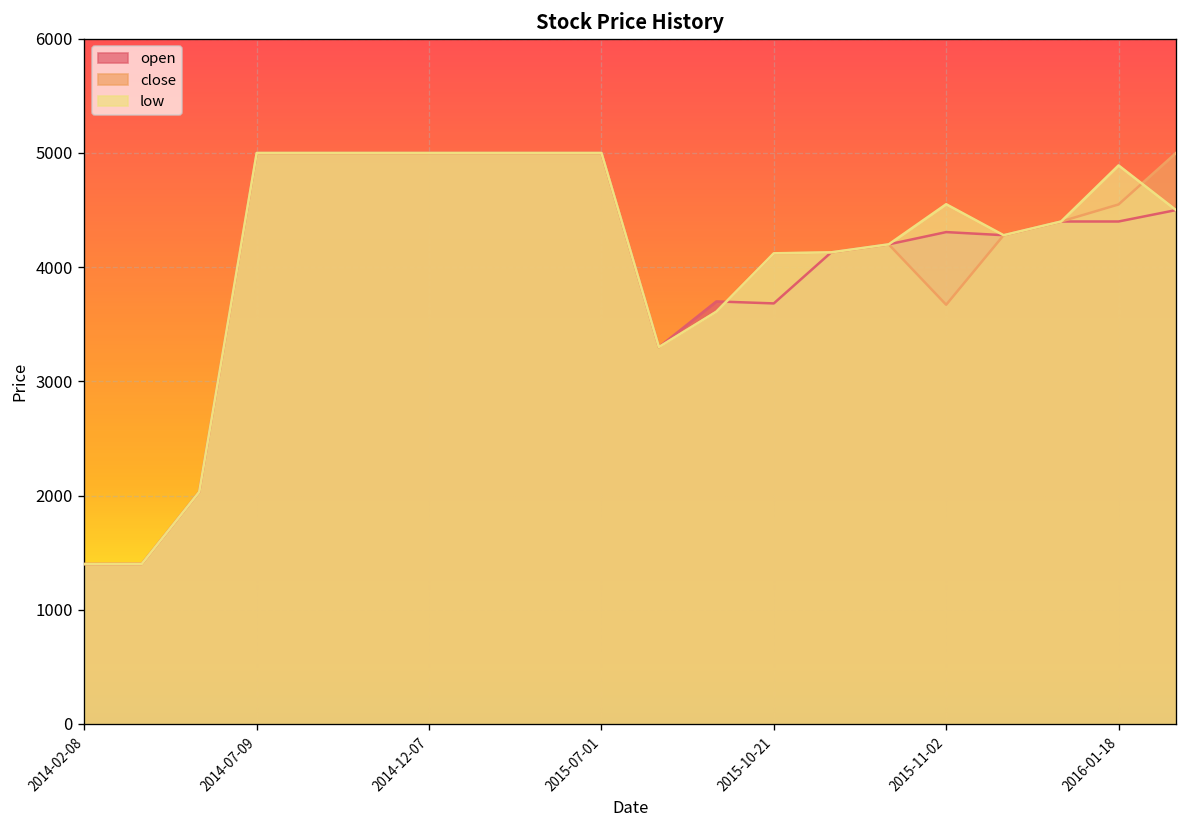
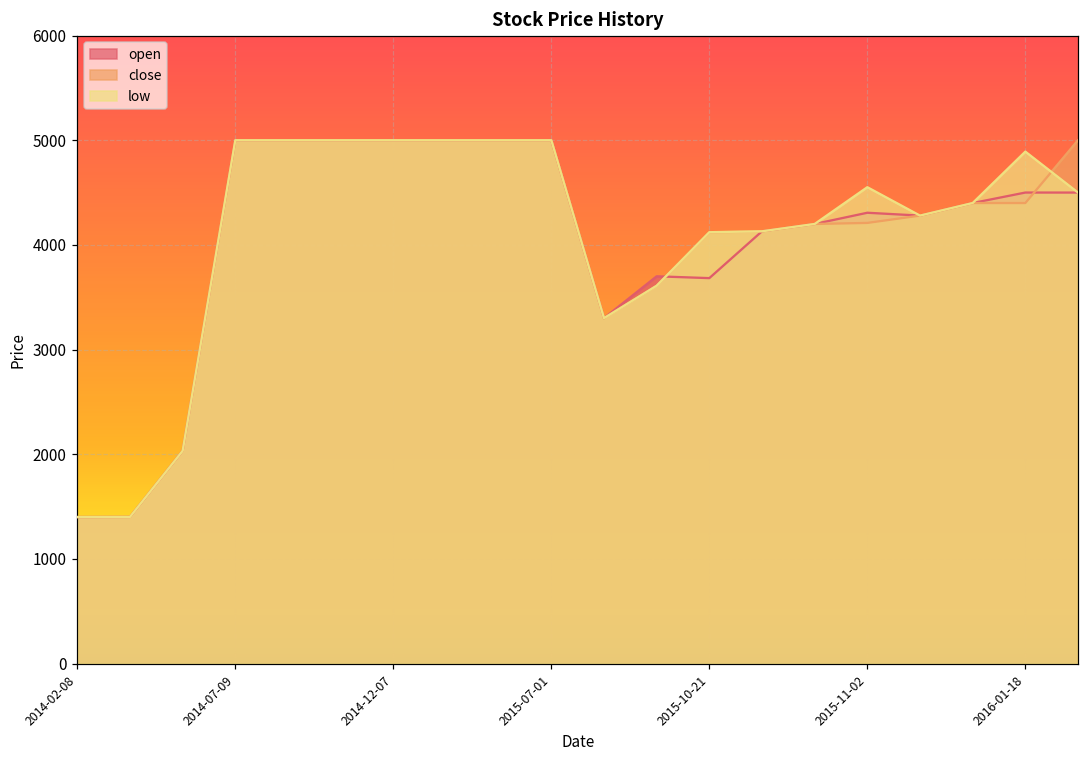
close, 2015-11-02: 3700 -> 4200
open, 2016-01-18: 4400 -> 4500
close, 2016-01-18: 4500 -> 4400
